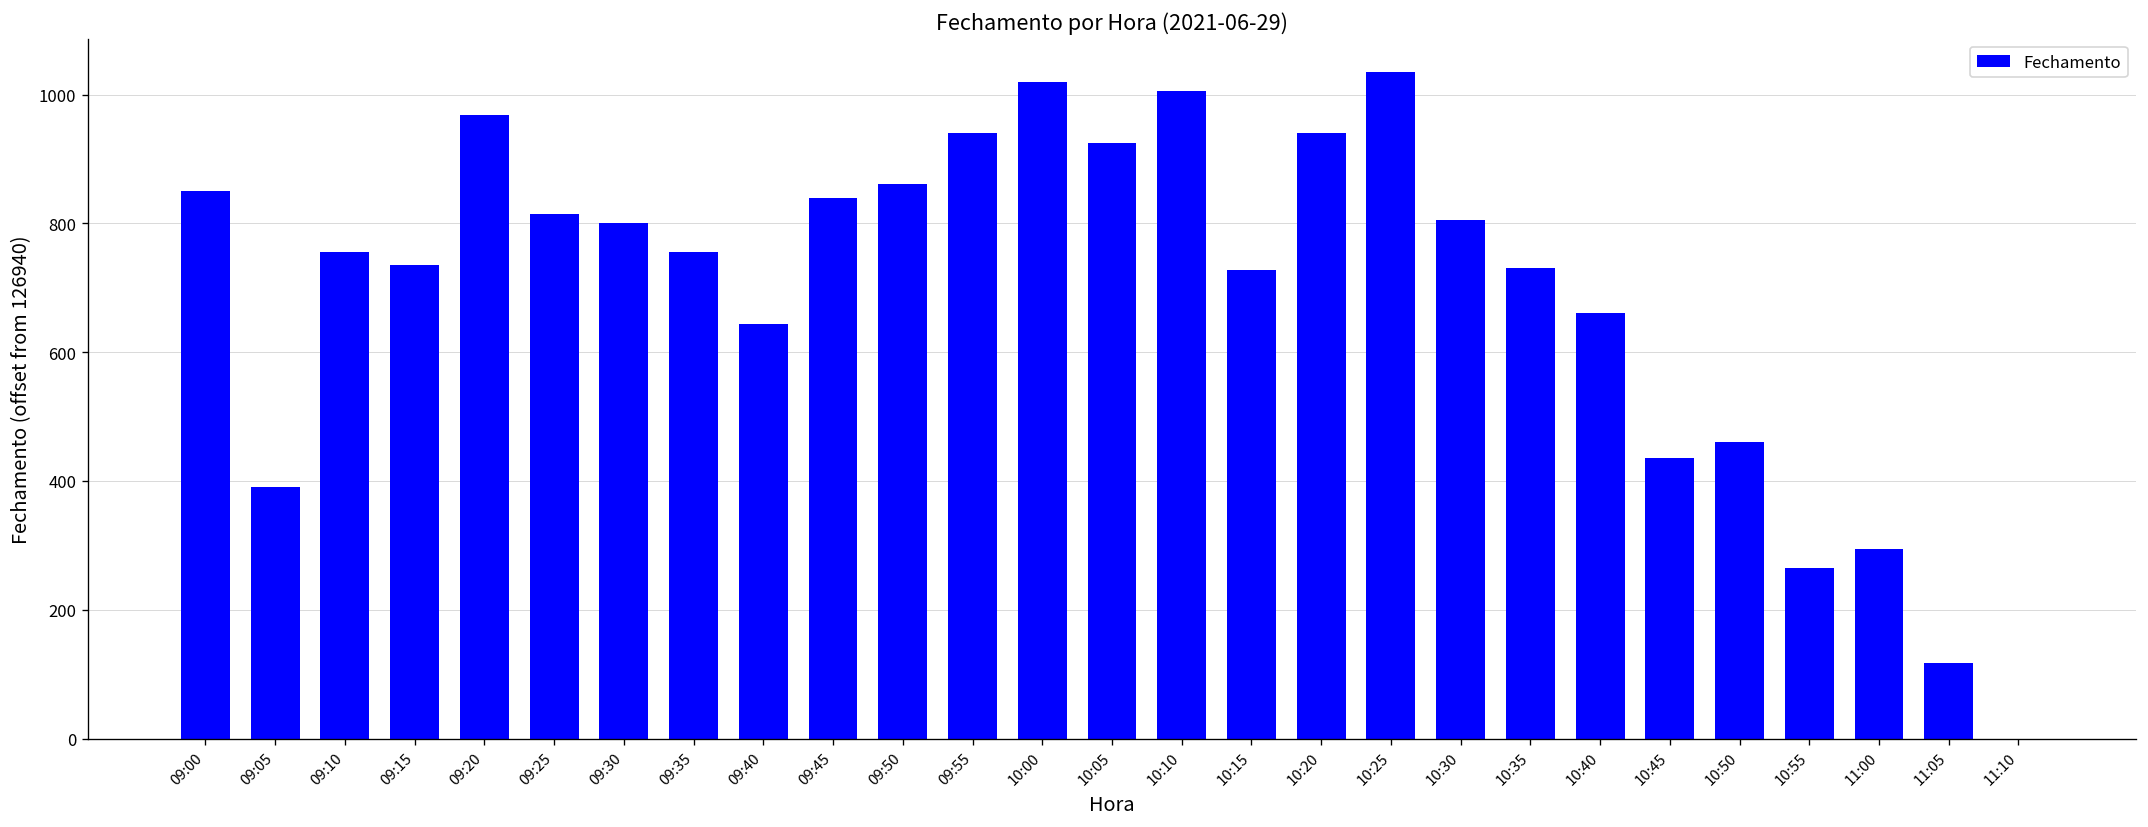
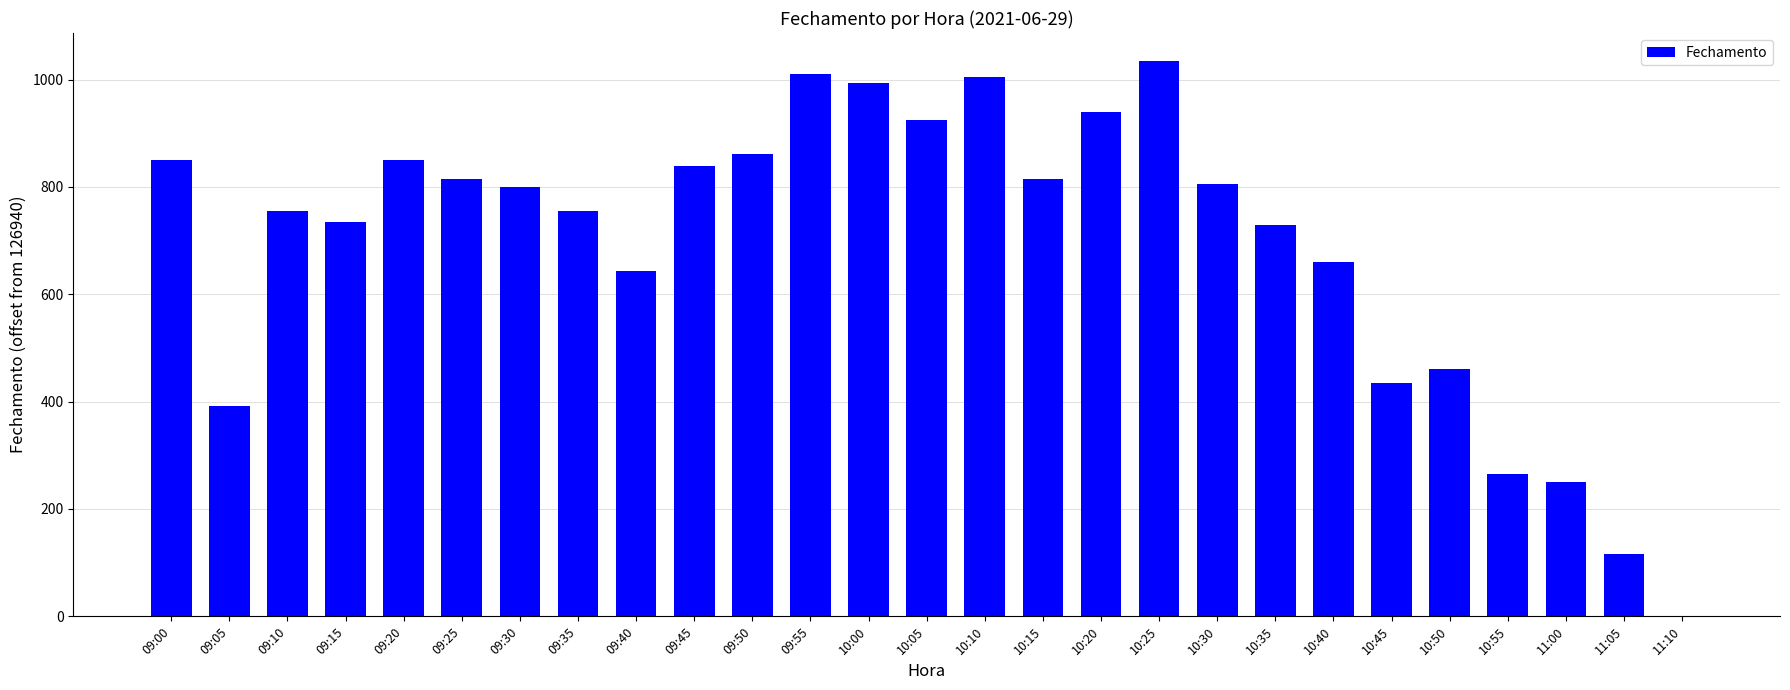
09:20: 970 -> 850
09:55: 940 -> 1010
10:00: 1020 -> 990
10:15: 730 -> 820
11:00: 300 -> 250
